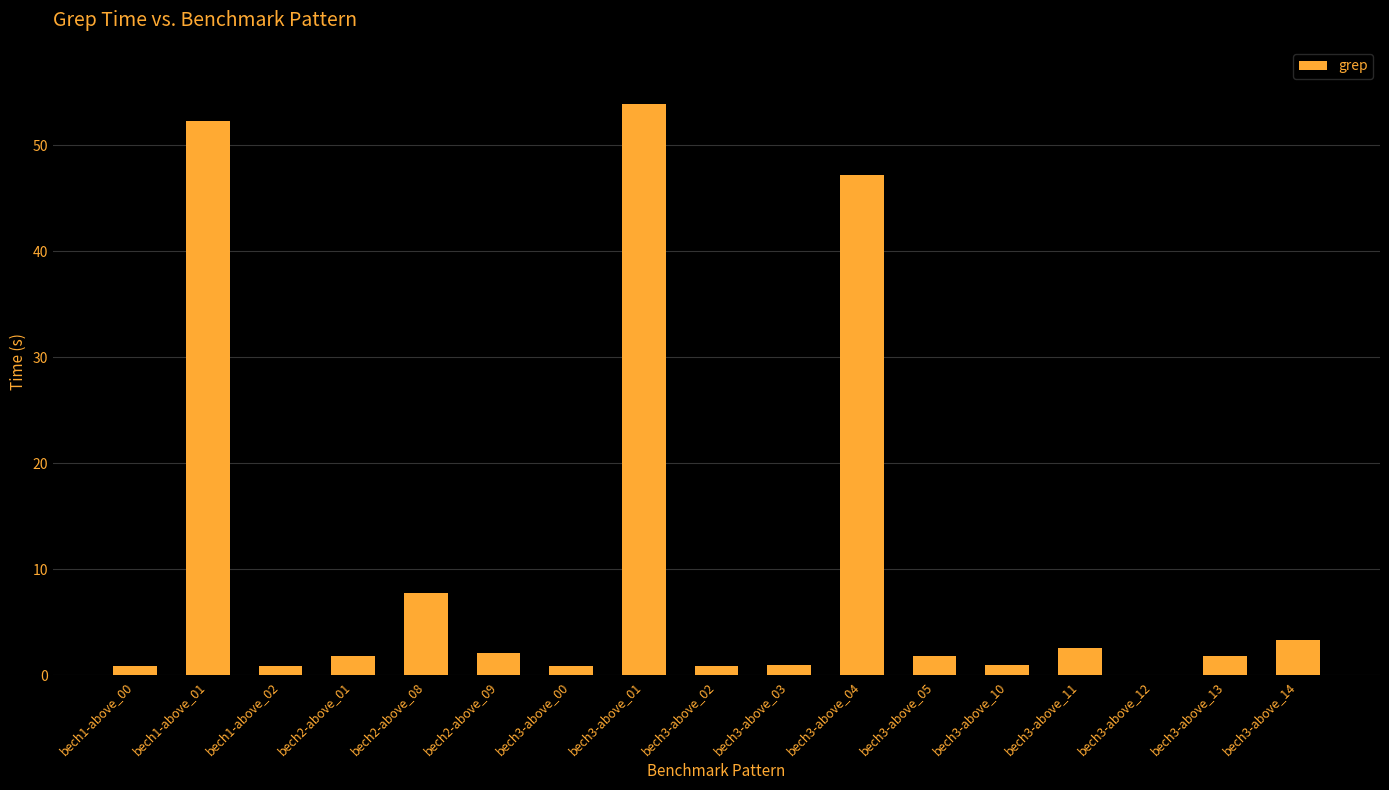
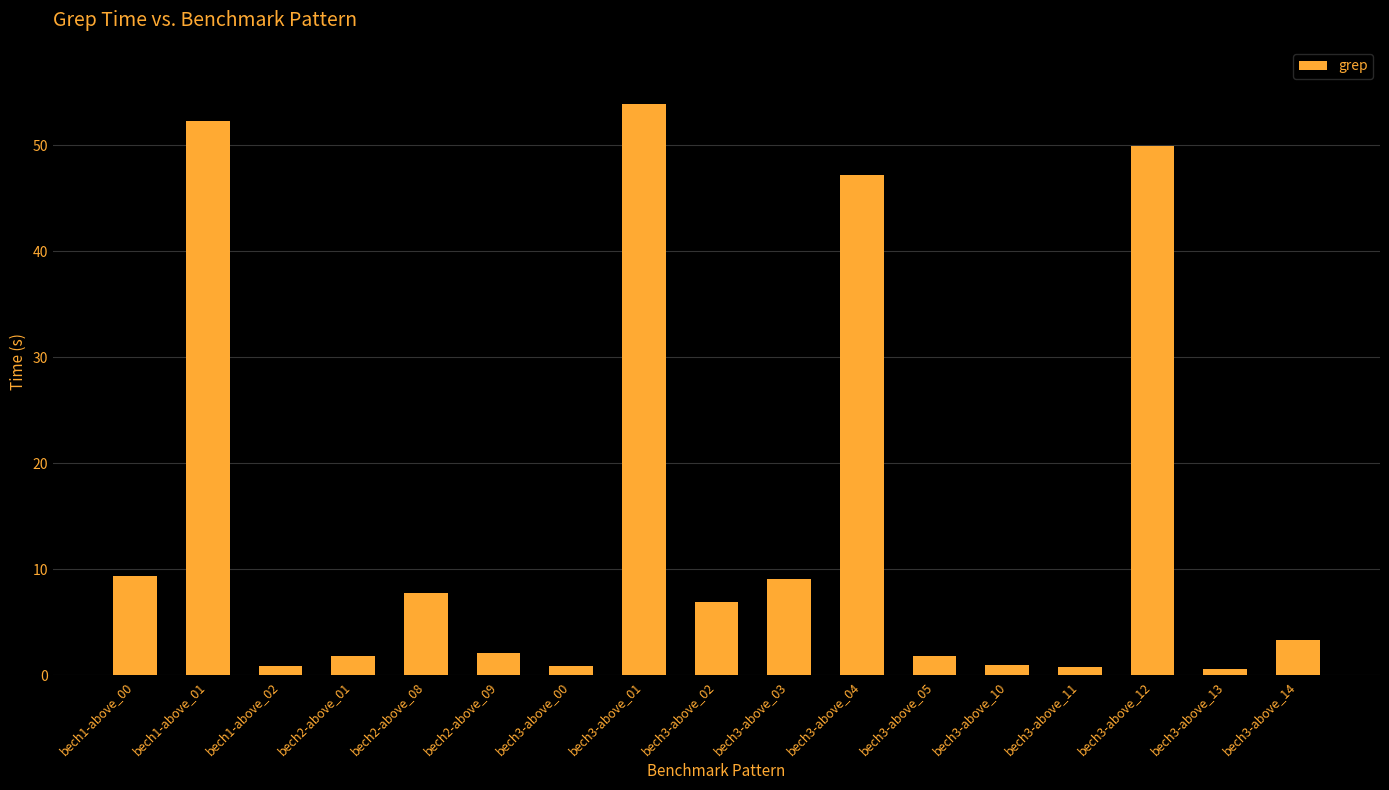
bech1-above_00: 0.9 -> 9.4
bech3-above_02: 0.9 -> 6.9
bech3-above_03: 1.0 -> 9.1
bech3-above_11: 2.6 -> 0.8
bech3-above_12: 0.1 -> 49.9
bech3-above_13: 1.8 -> 0.6
